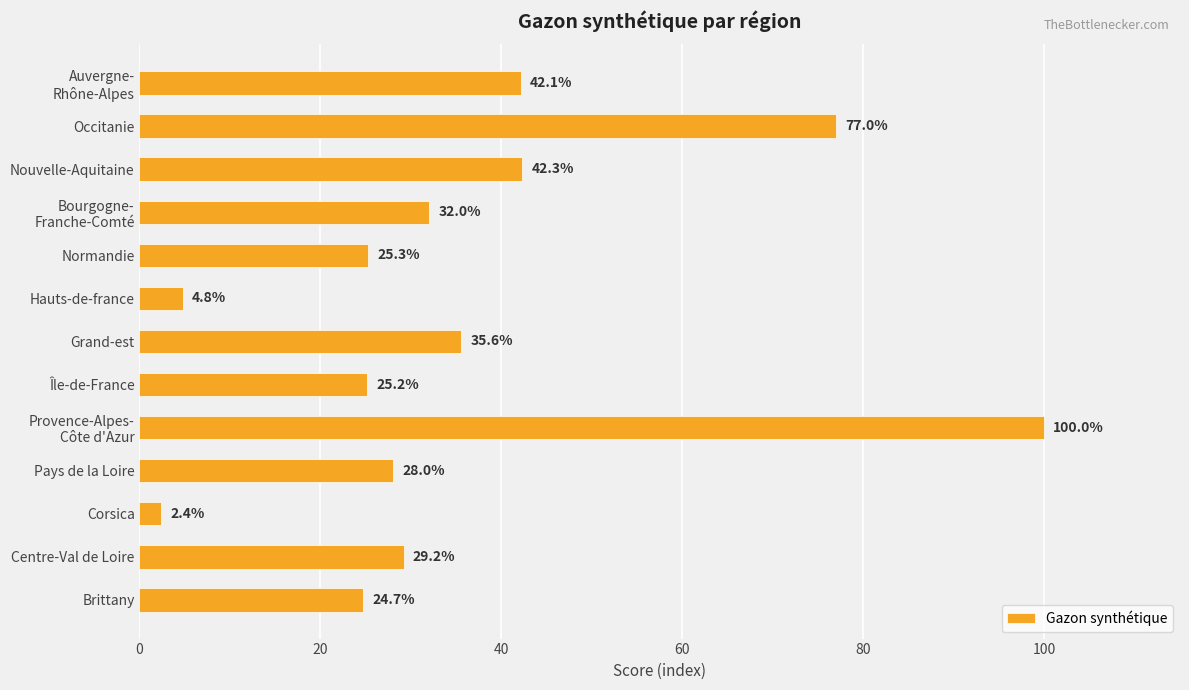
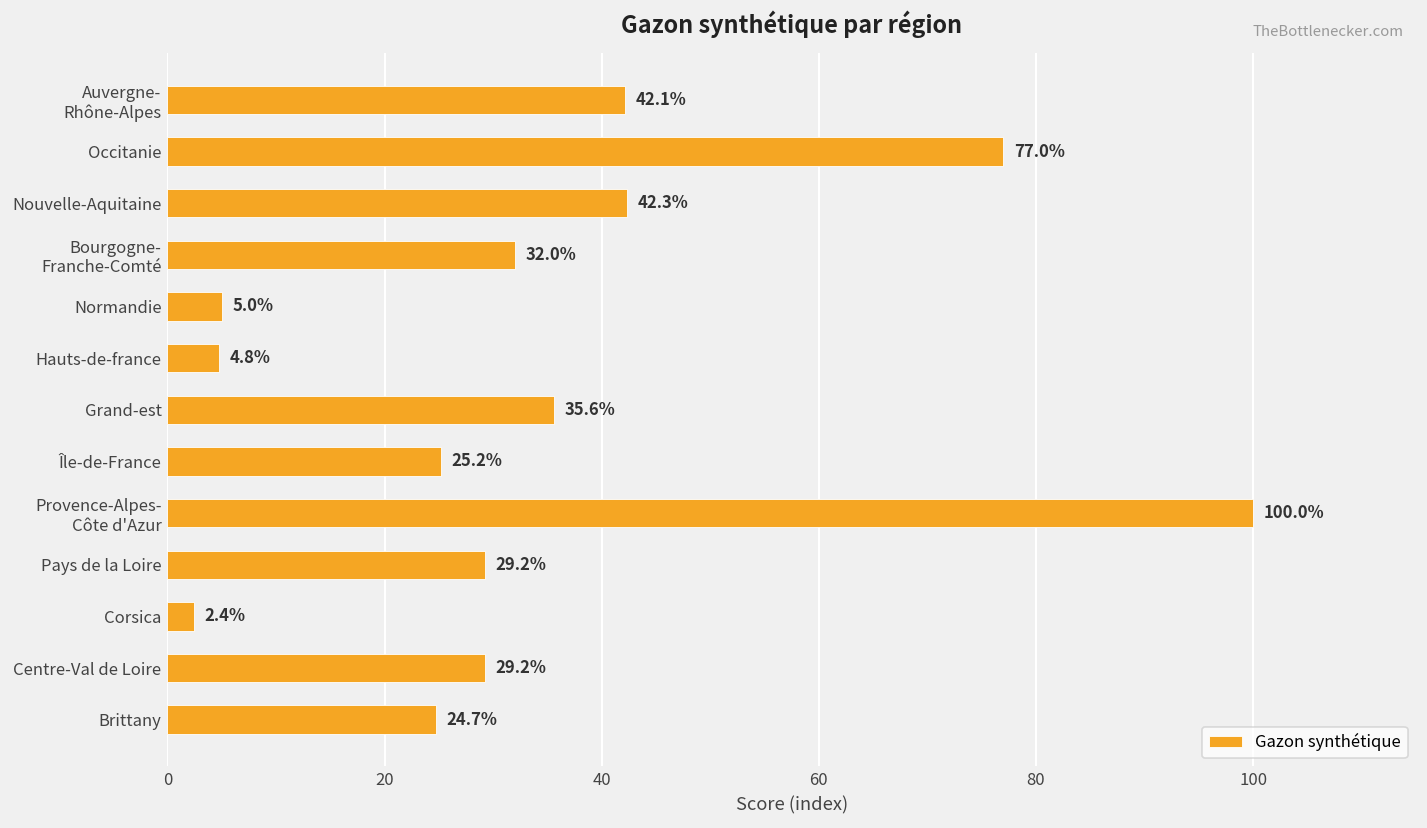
Normandie: 25.3% -> 5.0%
Pays de la Loire: 28.0% -> 29.2%
